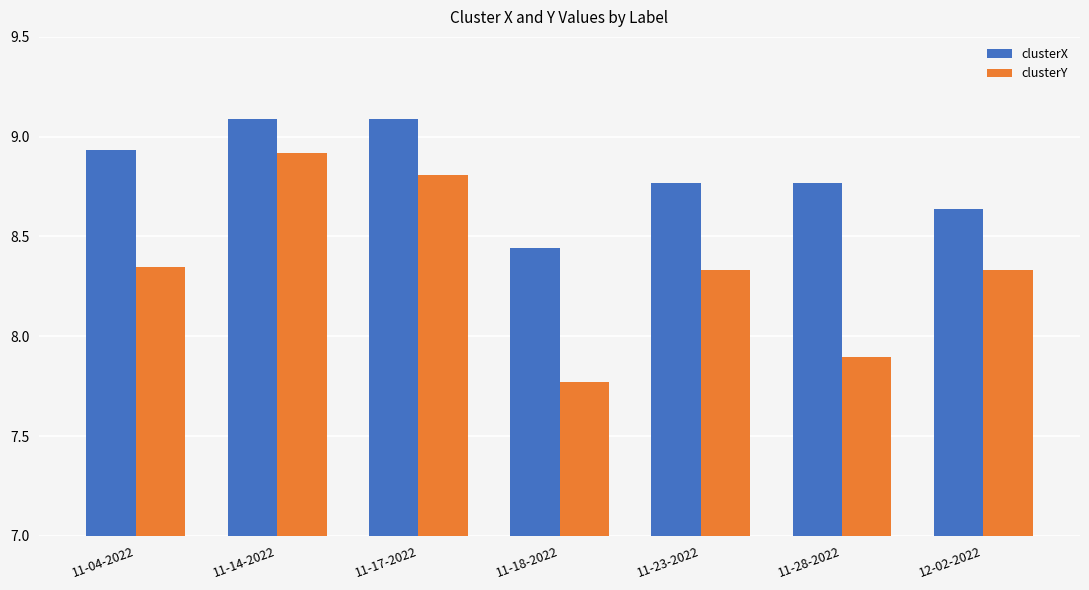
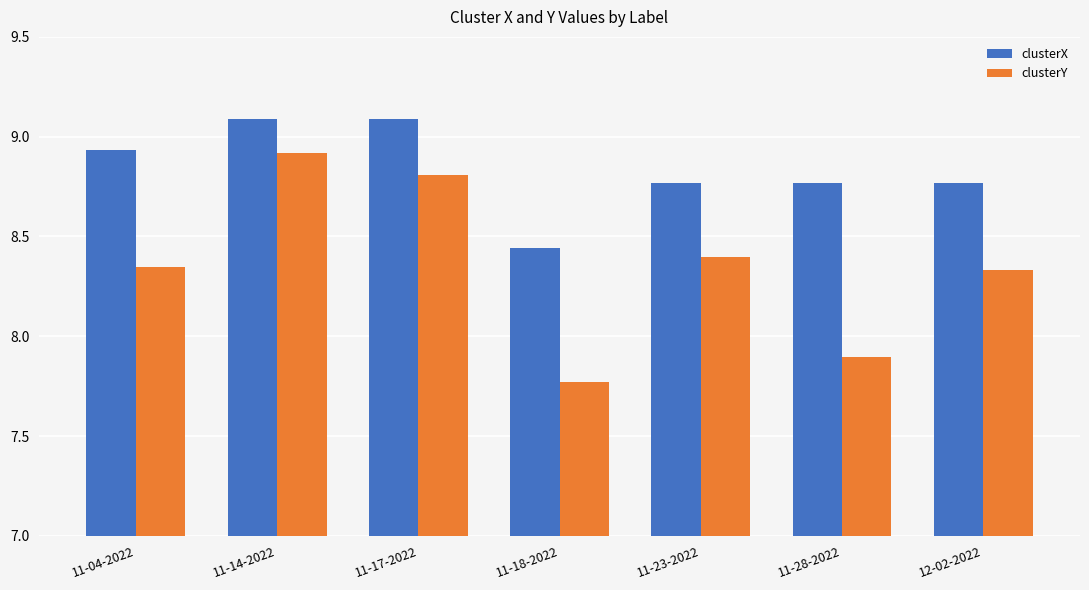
clusterY, 11-23-2022: 8.33 -> 8.40
clusterX, 12-02-2022: 8.64 -> 8.77
